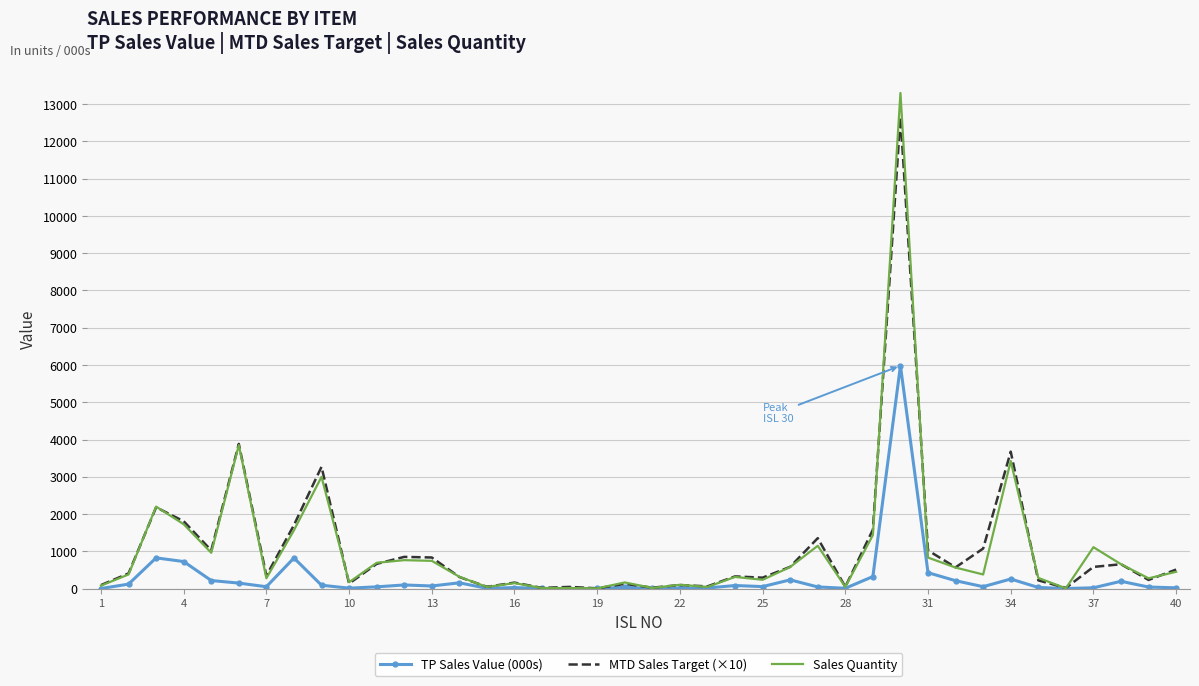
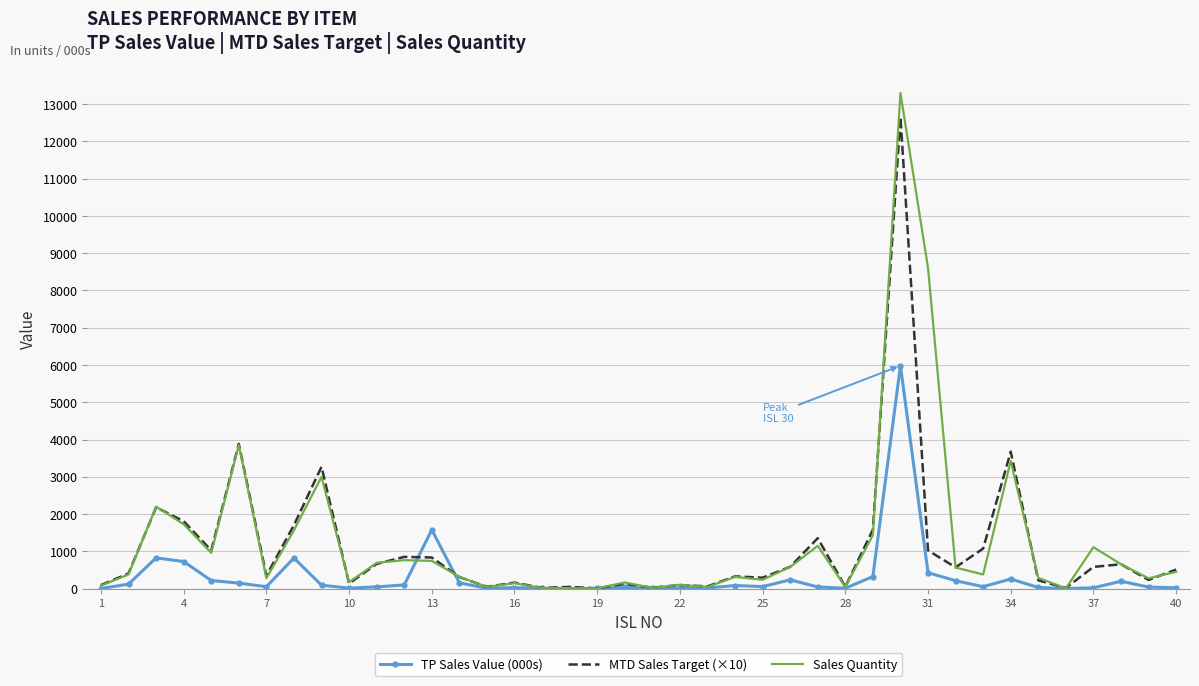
TP Sales Value (000s), 13: 100 -> 1600
Sales Quantity, 31: 800 -> 8600
